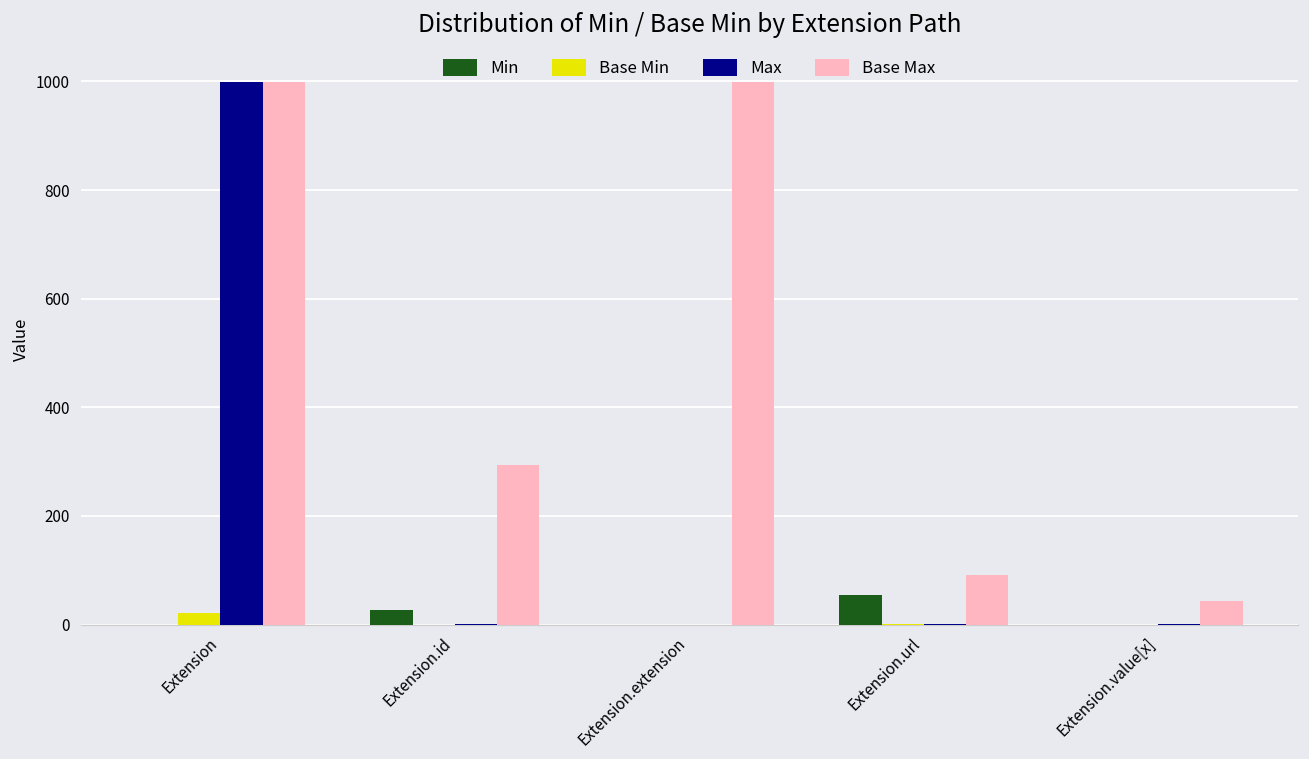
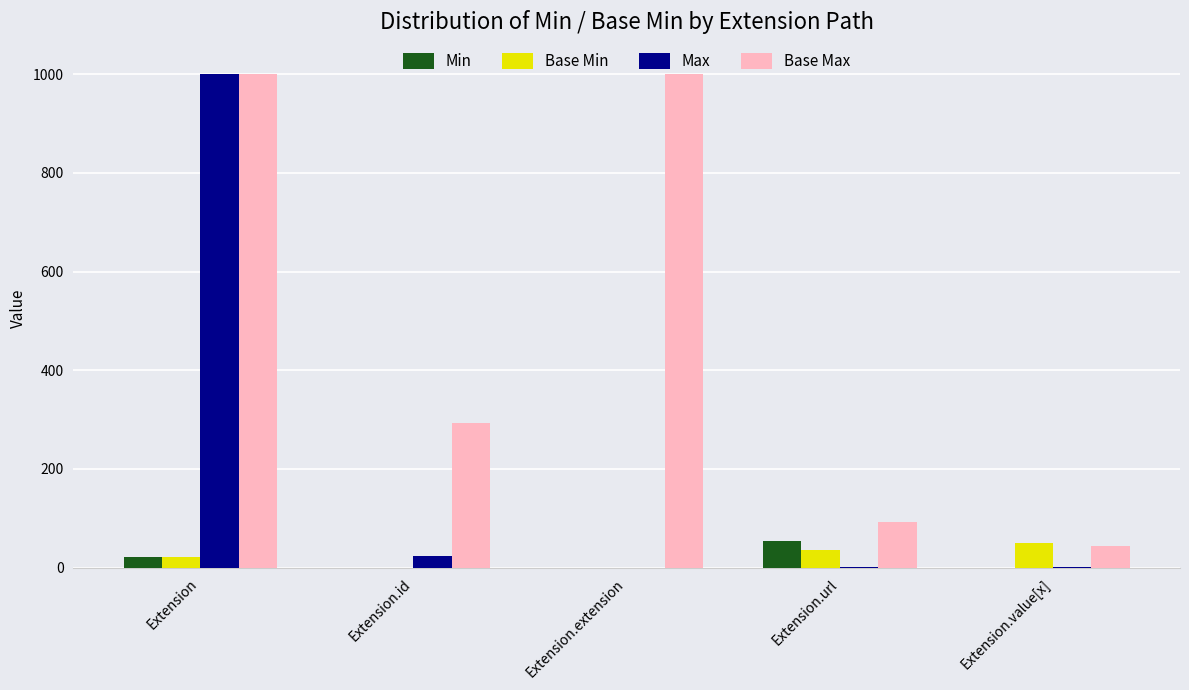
Min, Extension: 0 -> 20
Min, Extension.id: 30 -> 0
Max, Extension.id: 0 -> 20
Base Min, Extension.url: 0 -> 40
Base Min, Extension.value[x]: 0 -> 50
